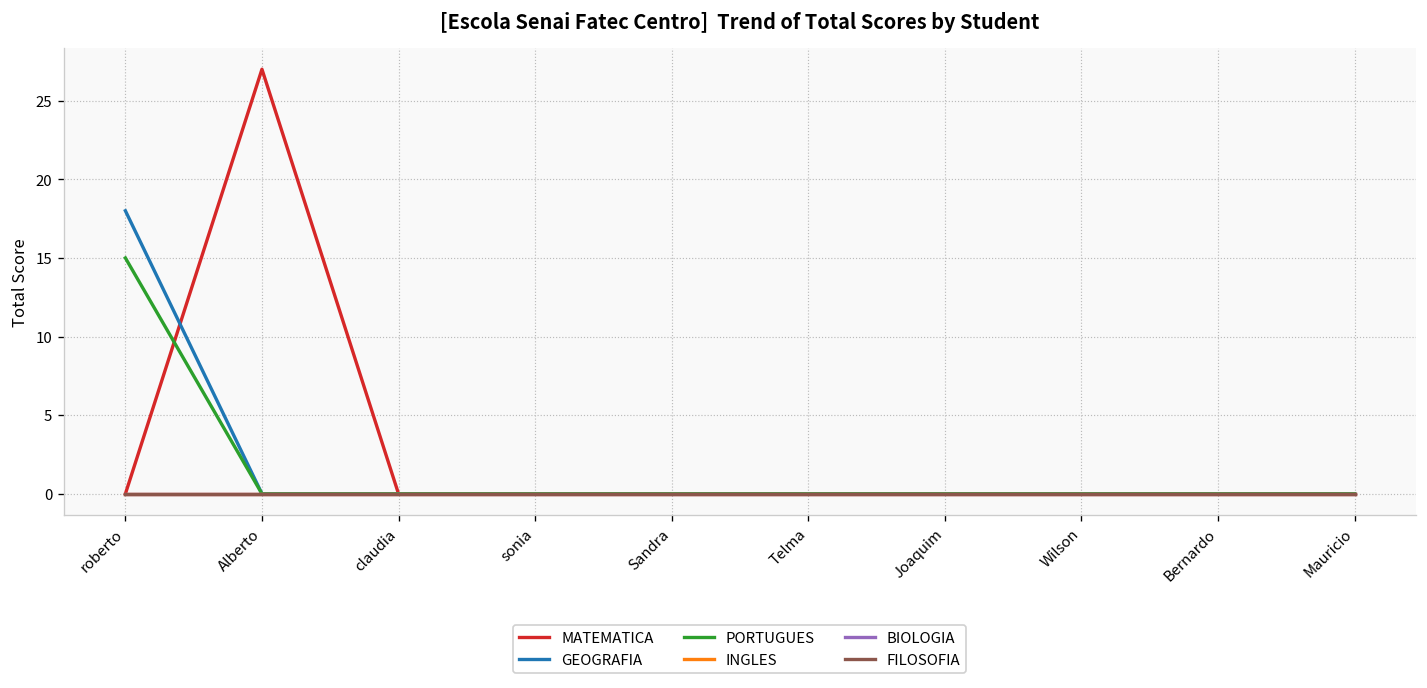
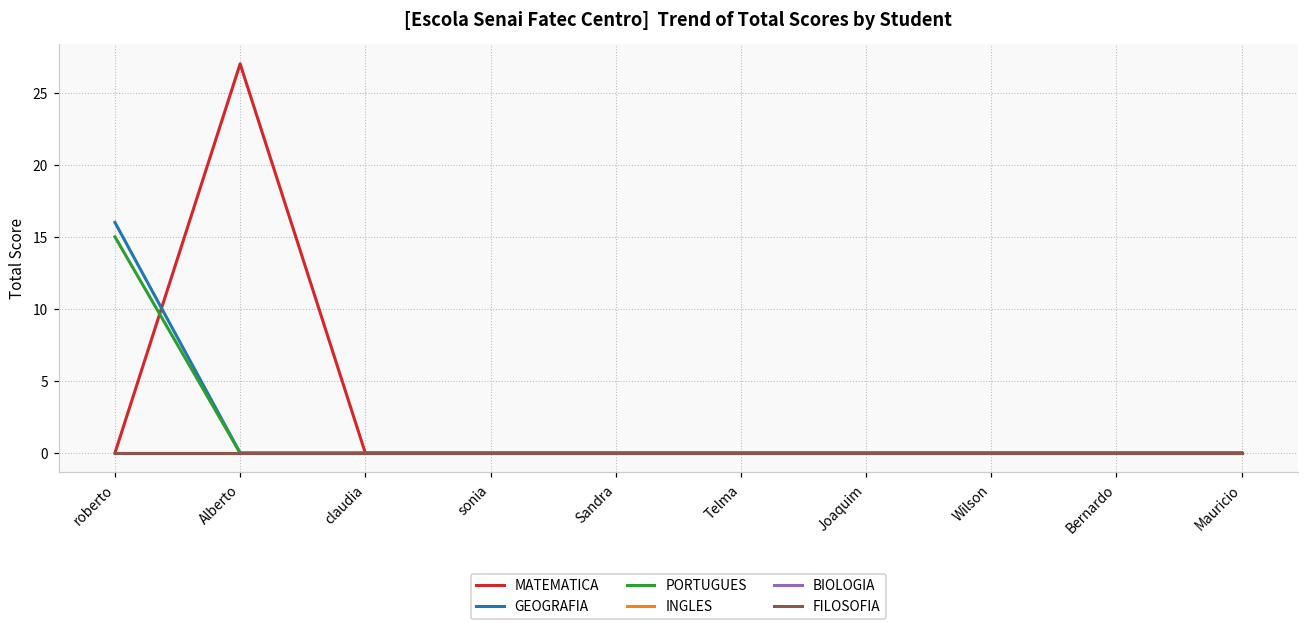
GEOGRAFIA, roberto: 18 -> 16
